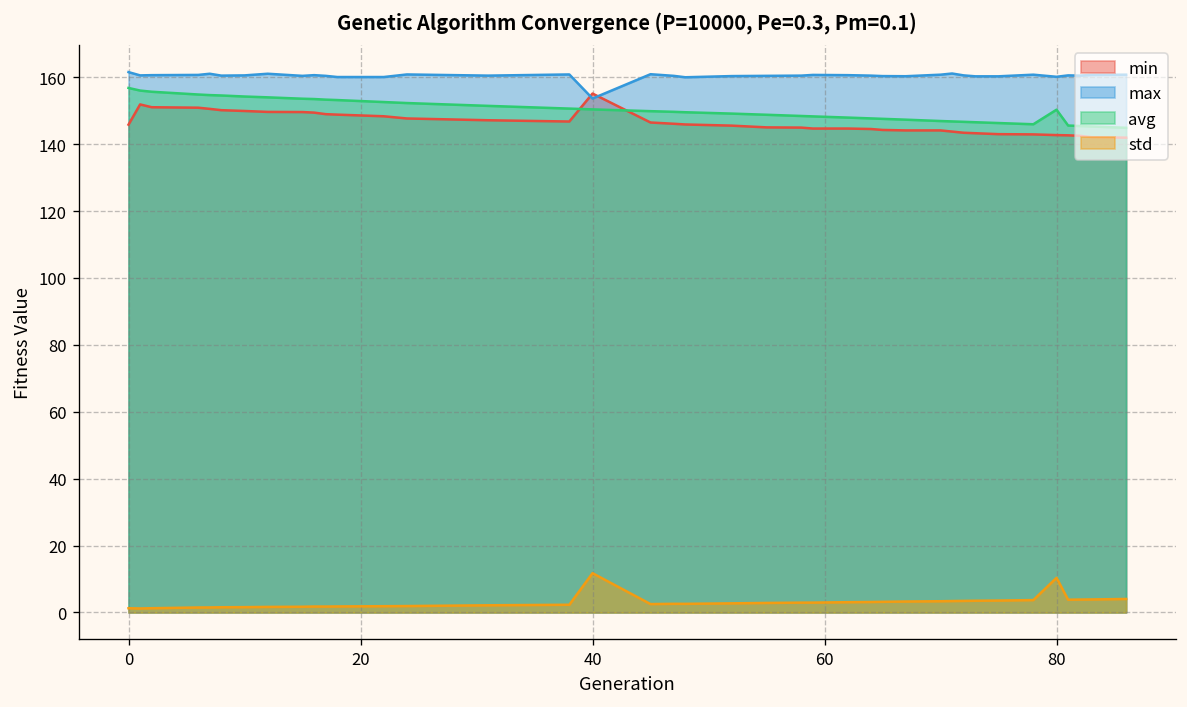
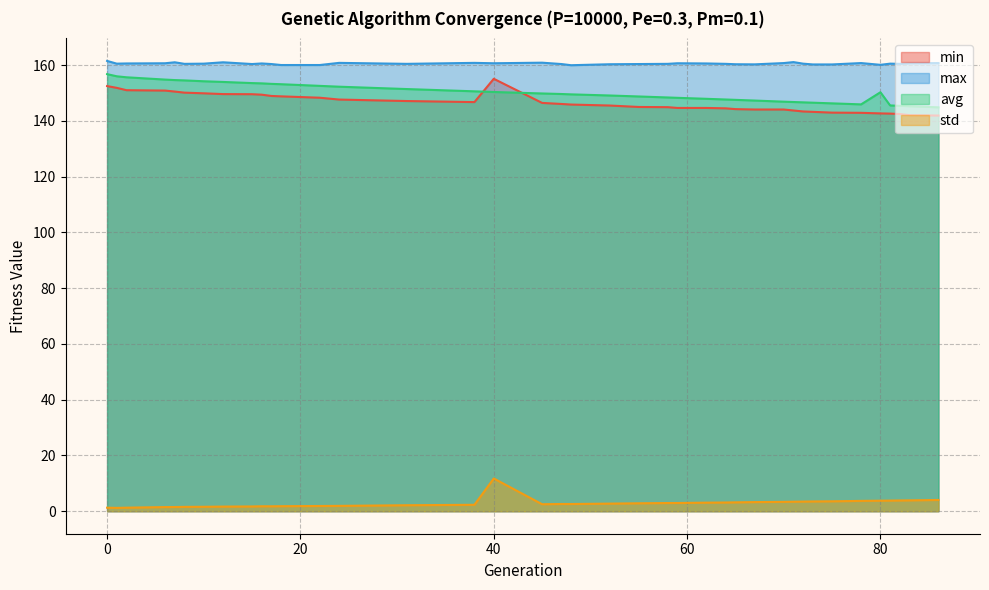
min, 0: 146 -> 152
max, 40: 154 -> 161
std, 80: 10 -> 4
